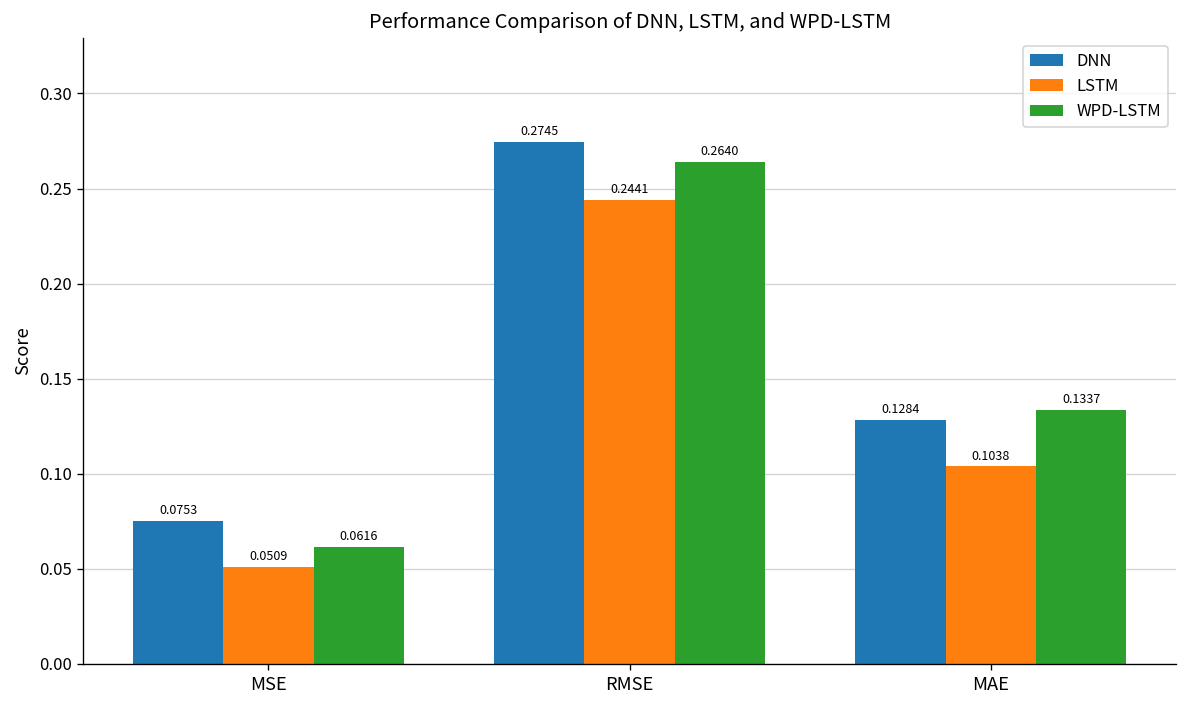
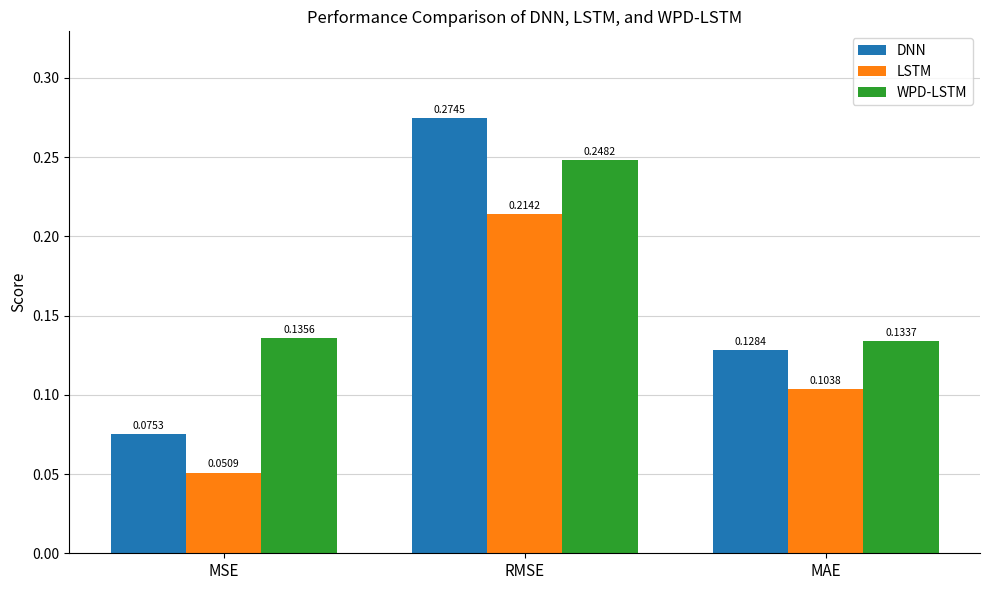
WPD-LSTM, MSE: 0.0616 -> 0.1356
LSTM, RMSE: 0.2441 -> 0.2142
WPD-LSTM, RMSE: 0.2640 -> 0.2482
